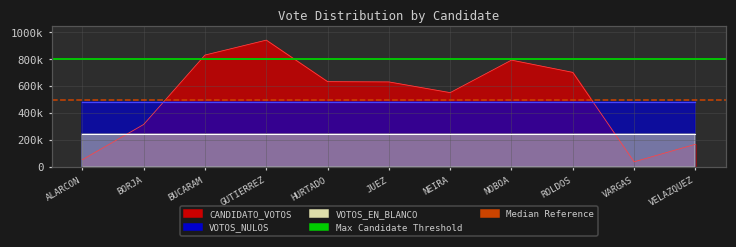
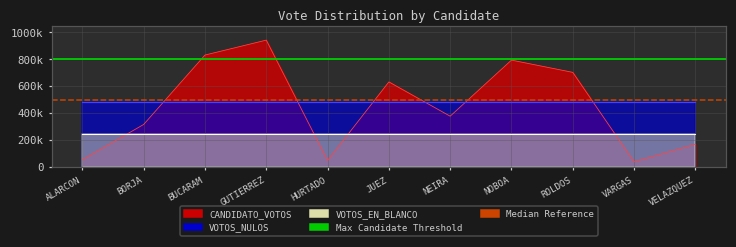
CANDIDATO_VOTOS, HURTADO: 630000 -> 50000
CANDIDATO_VOTOS, NEIRA: 550000 -> 380000
